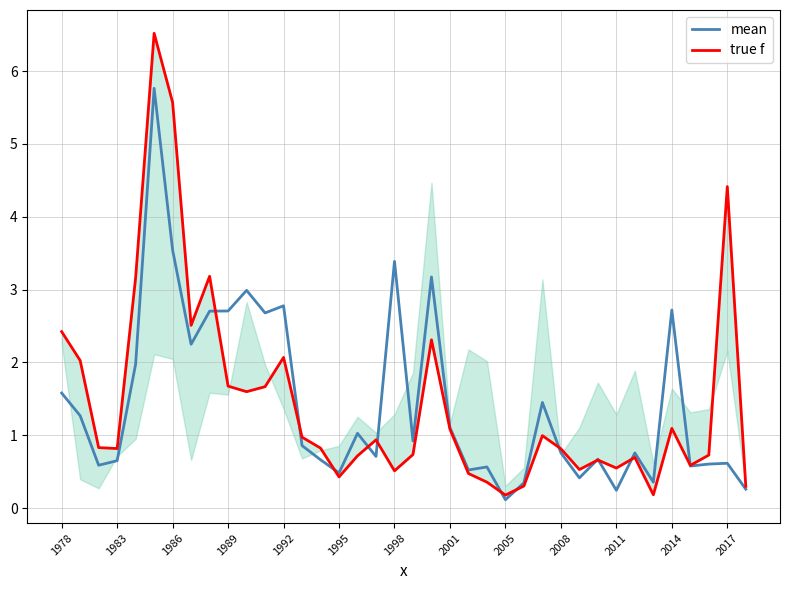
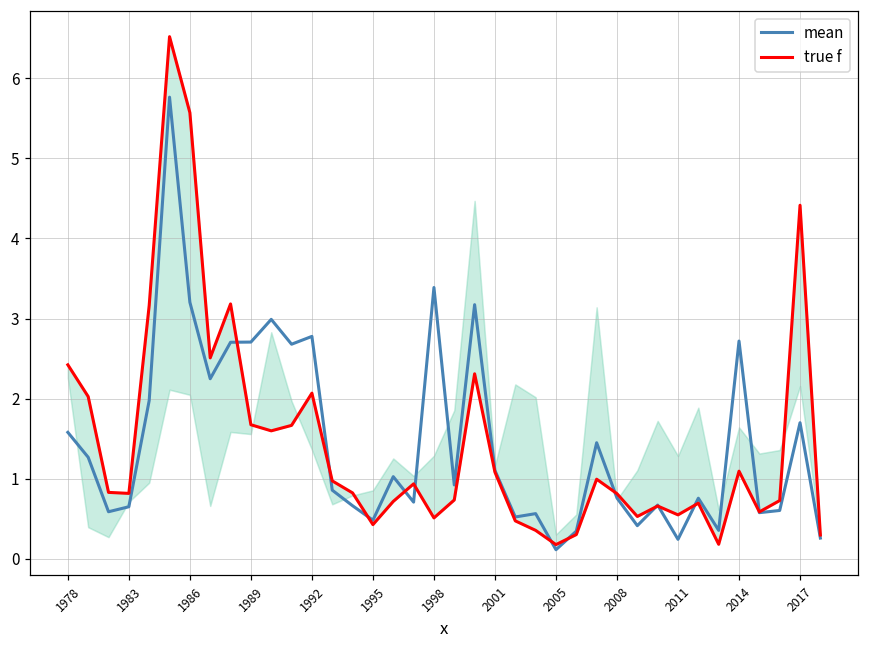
mean, 1986: 3.5 -> 3.2
mean, 2017: 0.6 -> 1.7
